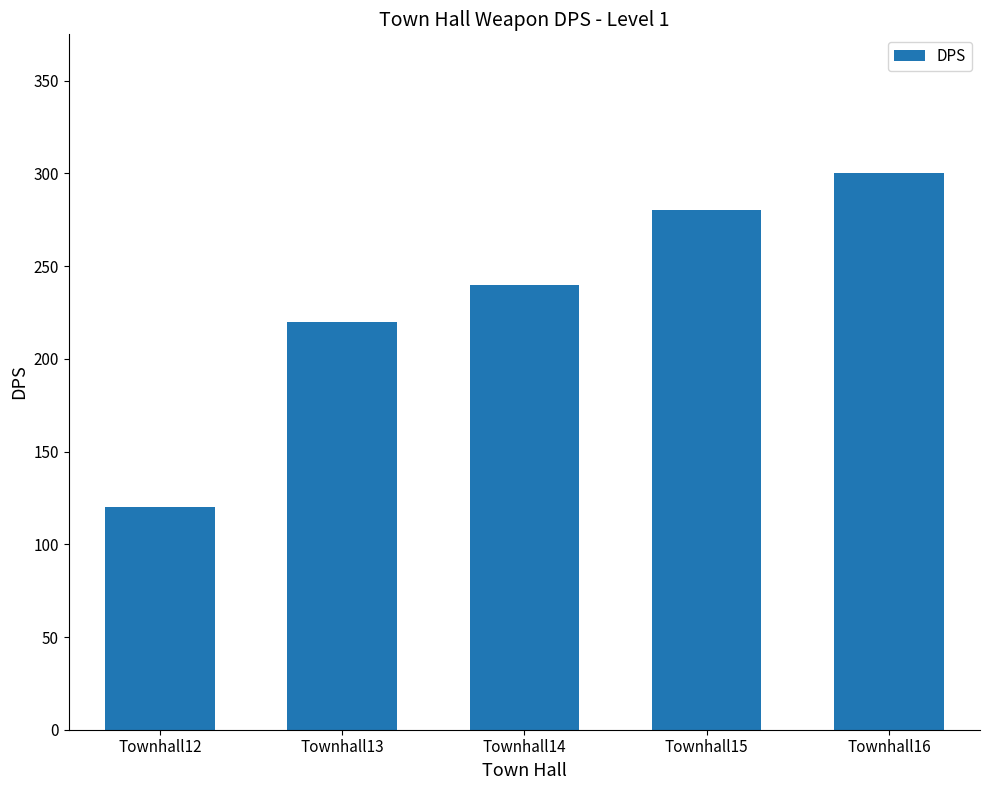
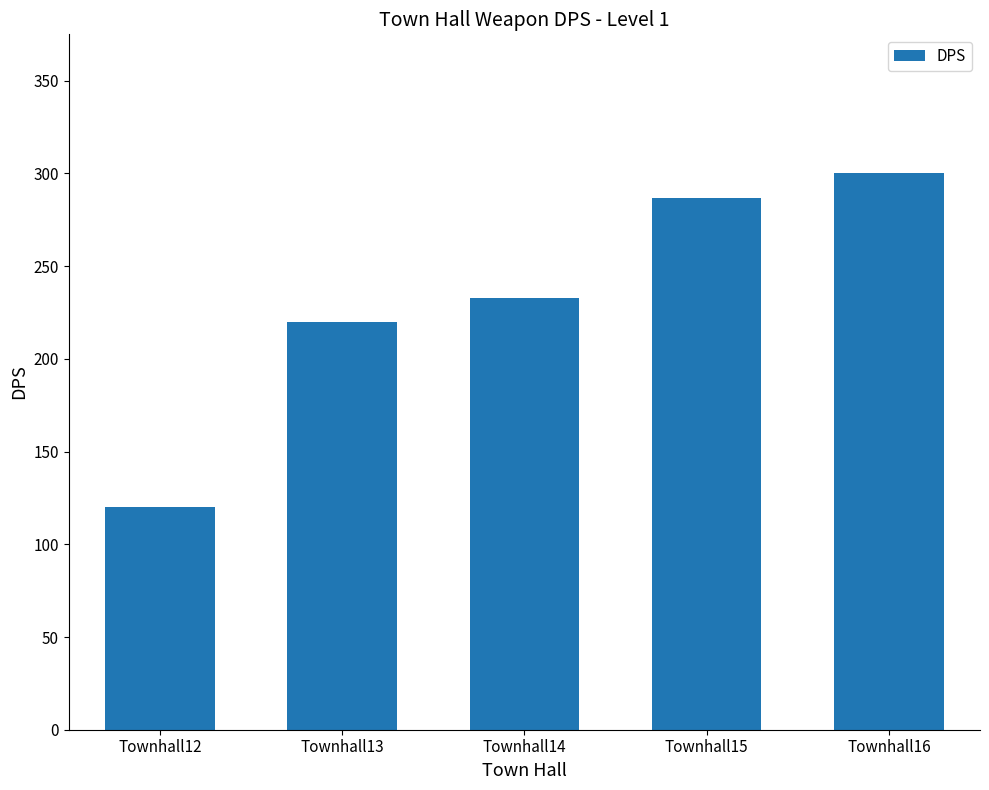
Townhall14: 240 -> 233
Townhall15: 280 -> 287
